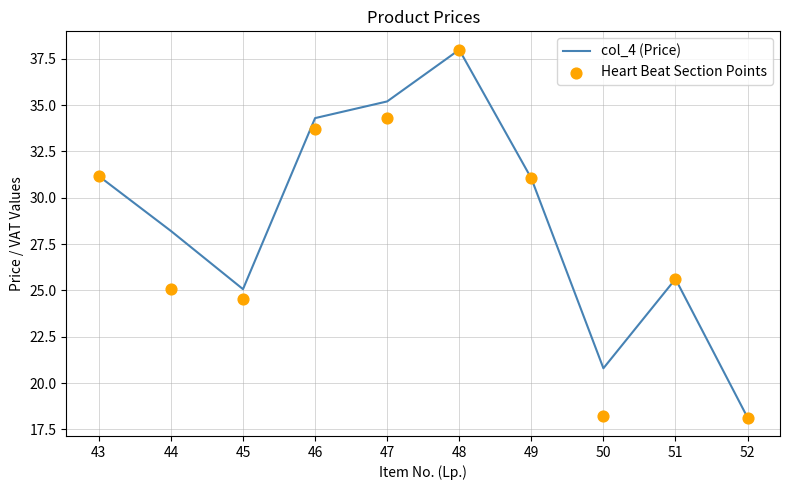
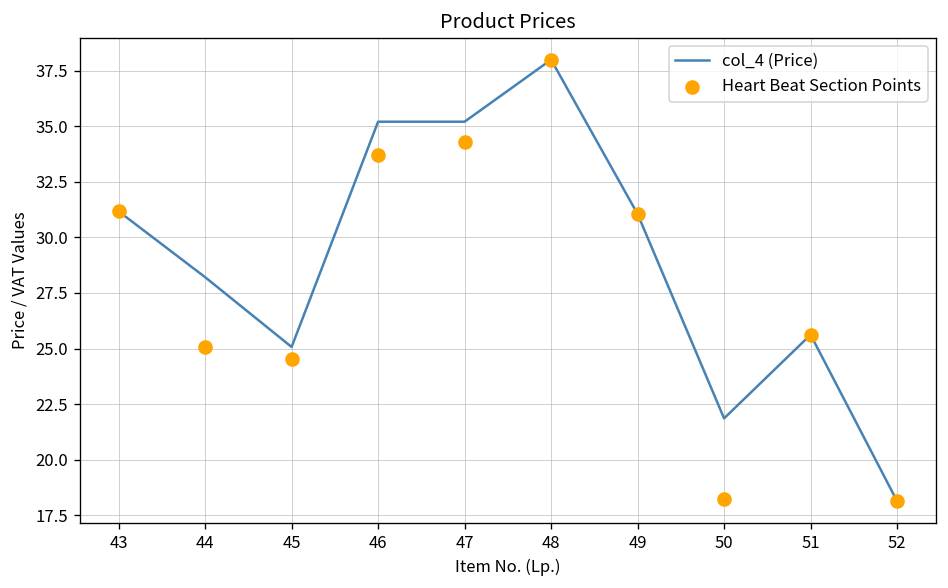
col_4 (Price), 46: 34.3 -> 35.2
col_4 (Price), 50: 20.8 -> 21.9
